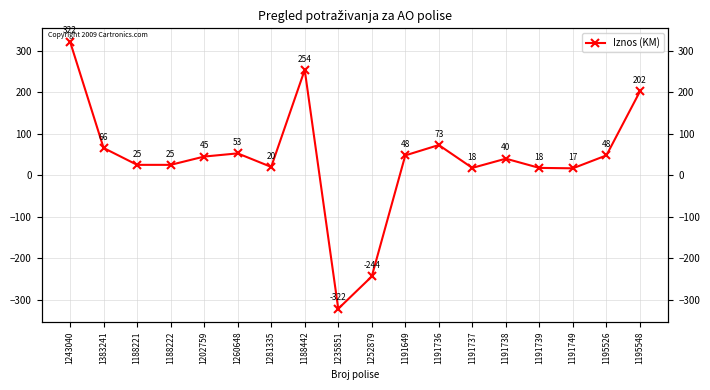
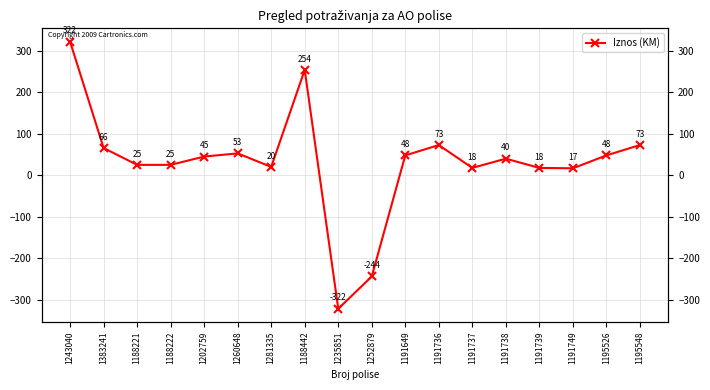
1195548: 202 -> 73
